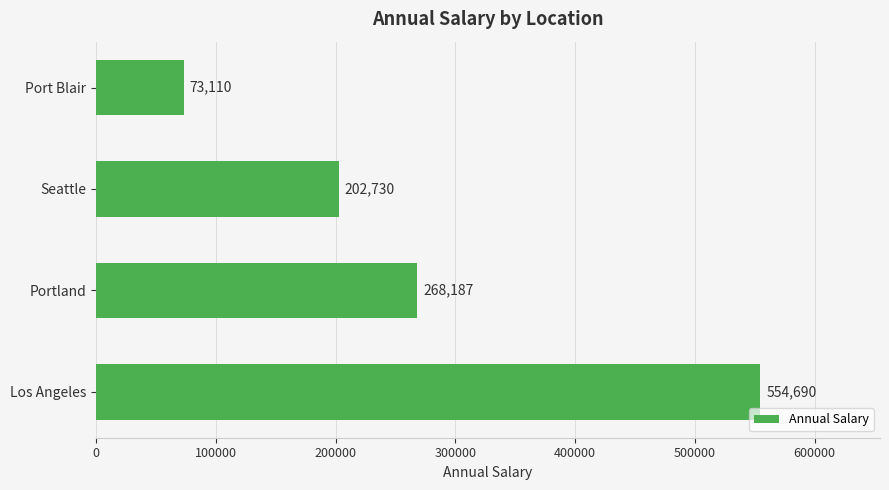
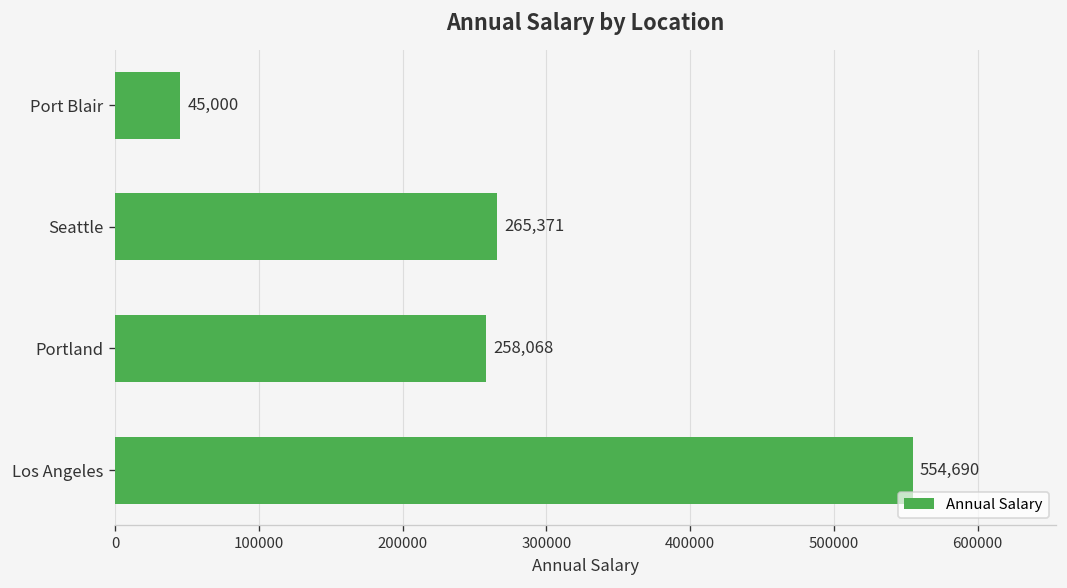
Port Blair: 73,110 -> 45,000
Seattle: 202,730 -> 265,371
Portland: 268,187 -> 258,068
